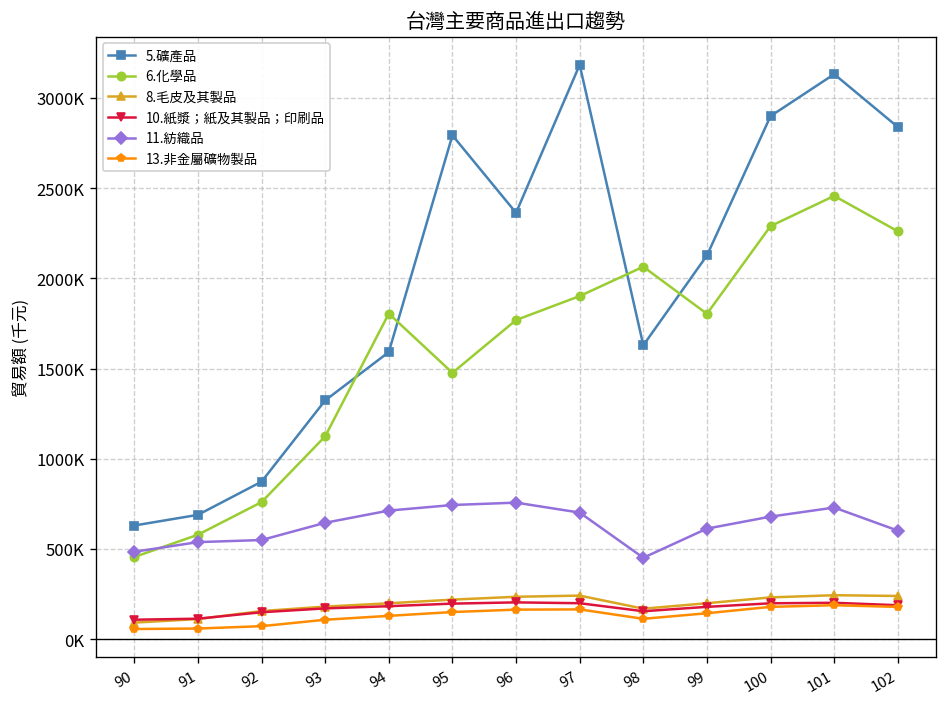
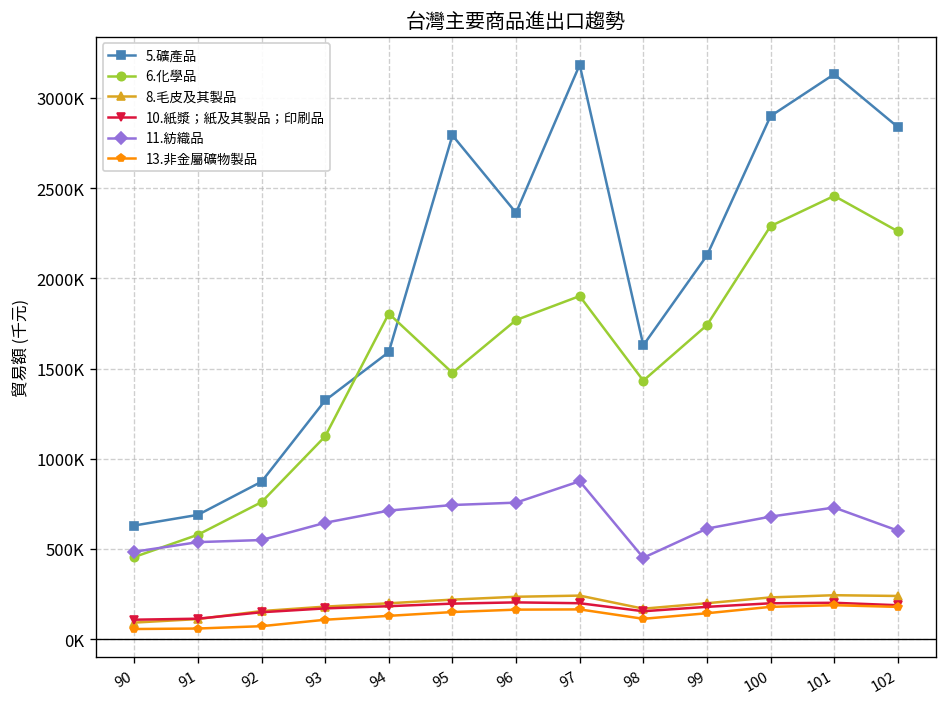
11.紡織品, 97: 700000 -> 880000
6.化學品, 98: 2060000 -> 1430000
6.化學品, 99: 1800000 -> 1740000
